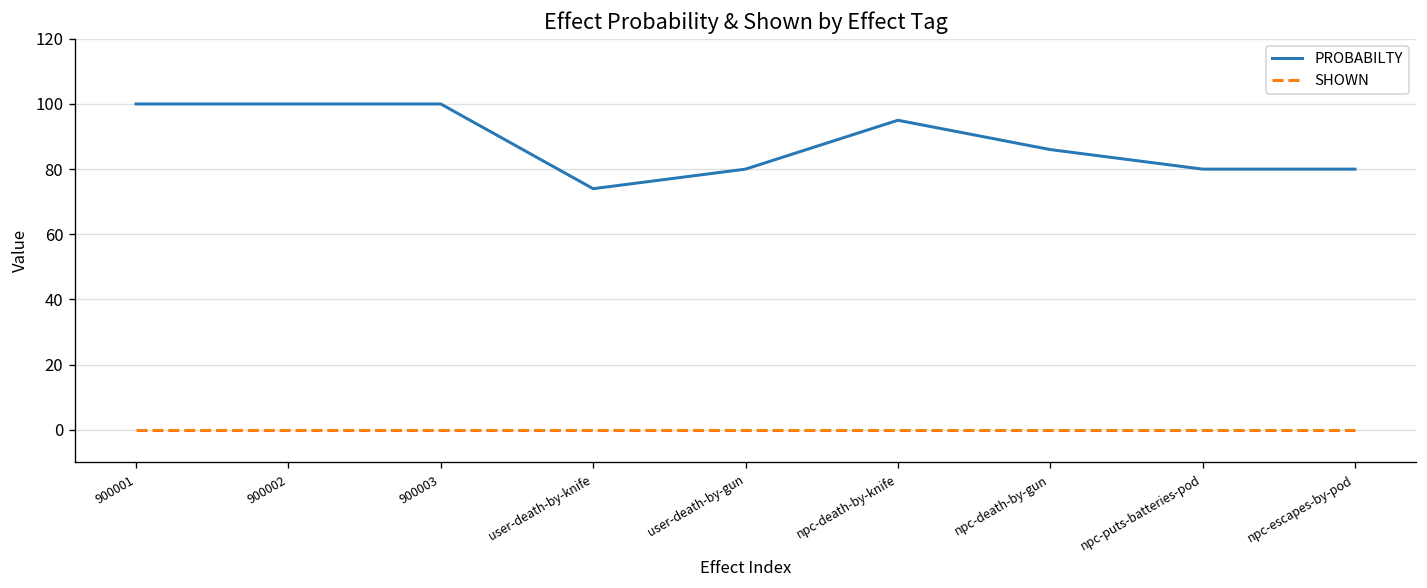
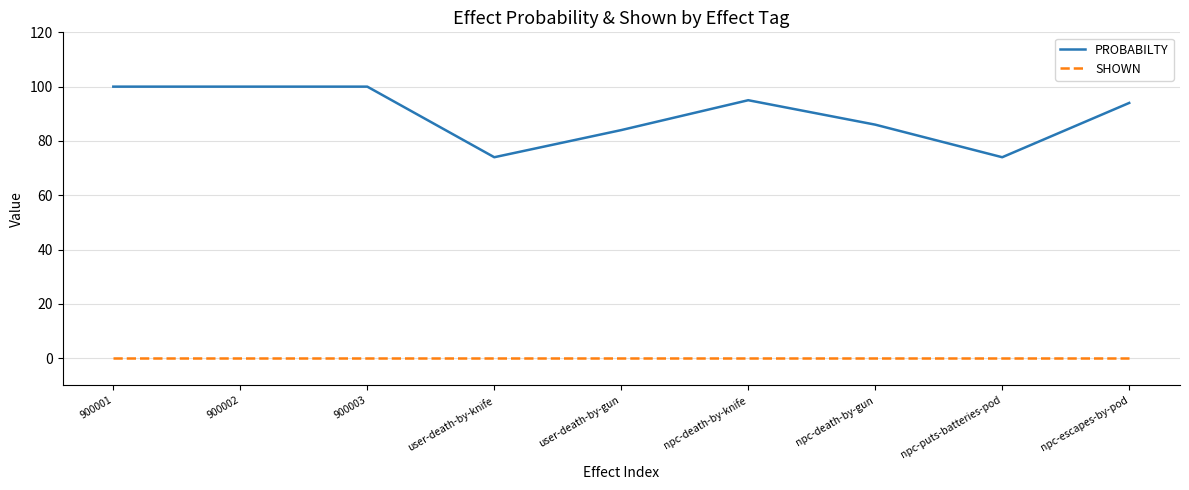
PROBABILTY, user-death-by-gun: 80 -> 84
PROBABILTY, npc-puts-batteries-pod: 80 -> 74
PROBABILTY, npc-escapes-by-pod: 80 -> 94
